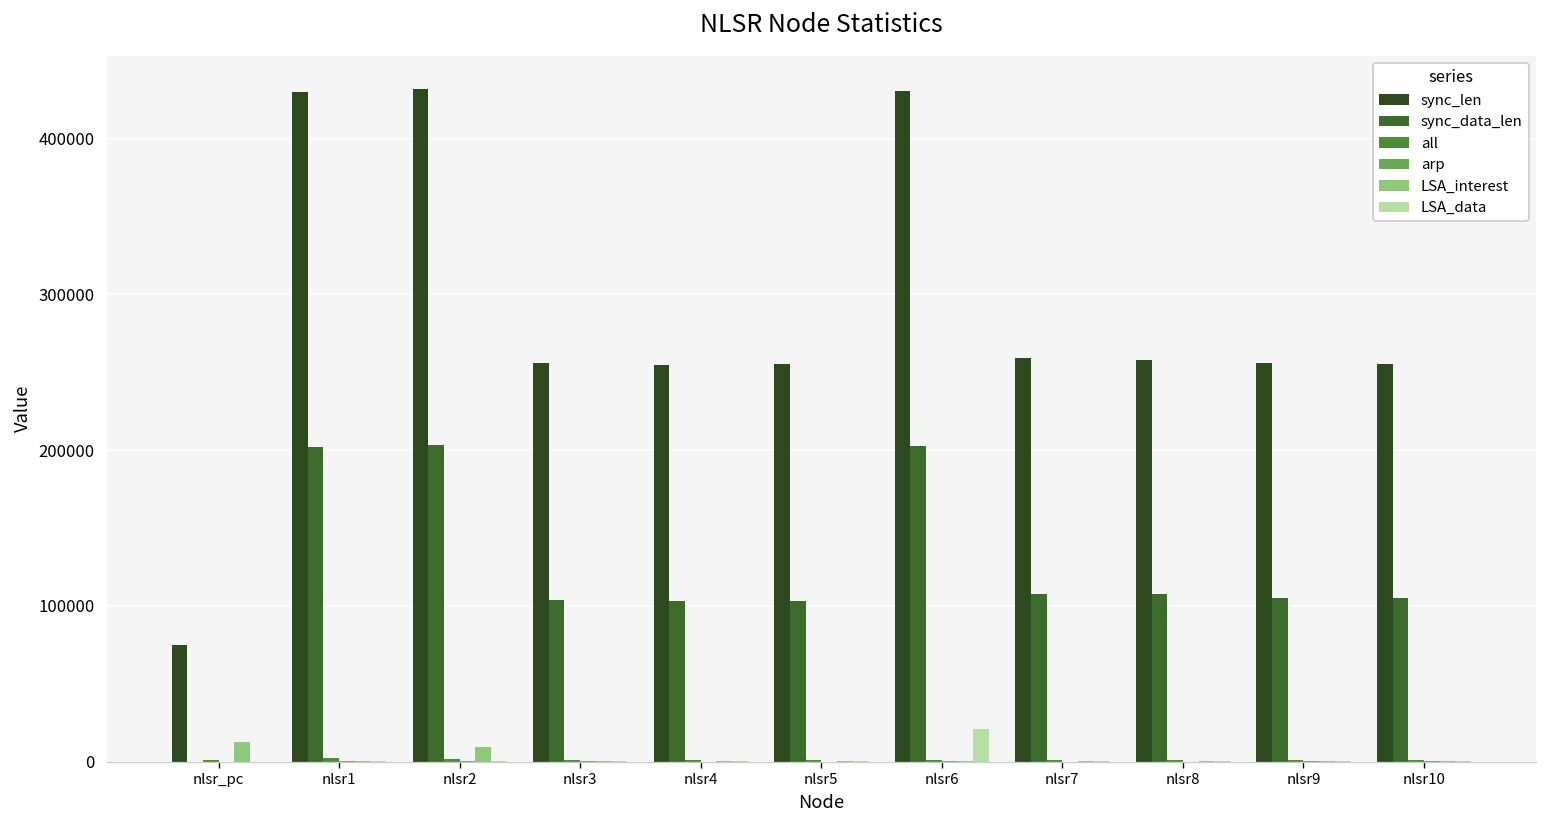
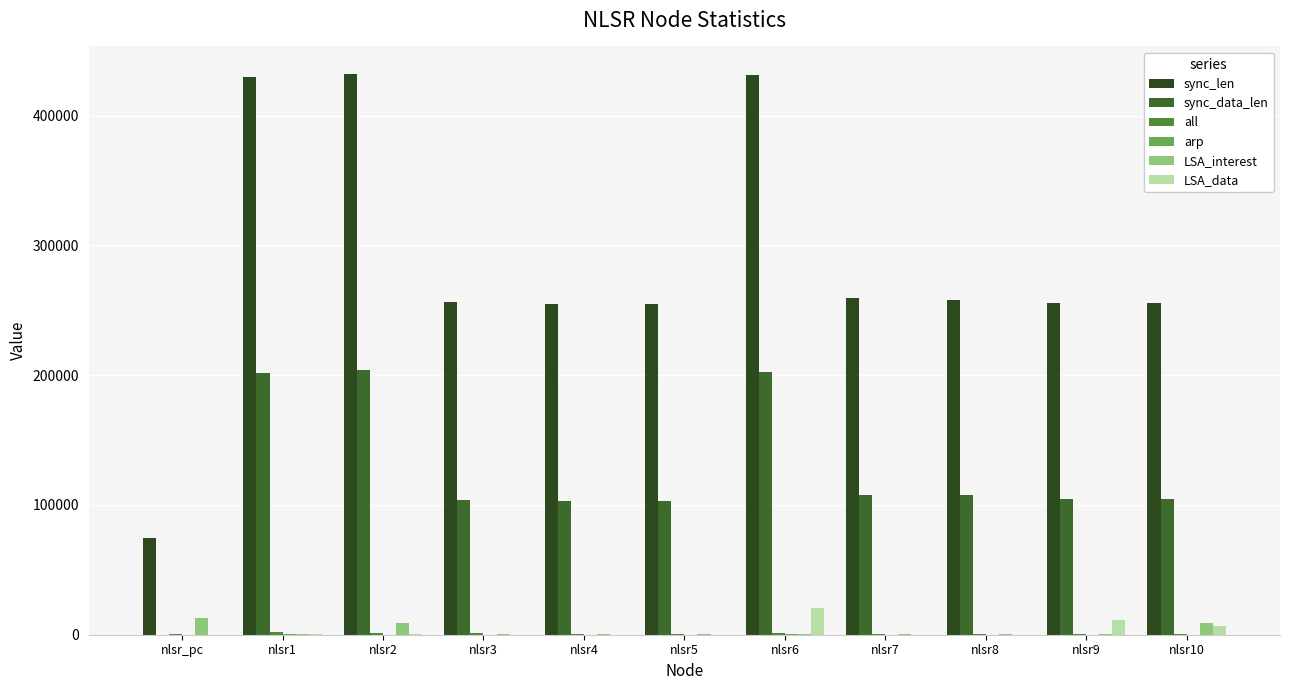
LSA_data, nlsr9: 0 -> 11000
LSA_interest, nlsr10: 0 -> 9000
LSA_data, nlsr10: 0 -> 7000
